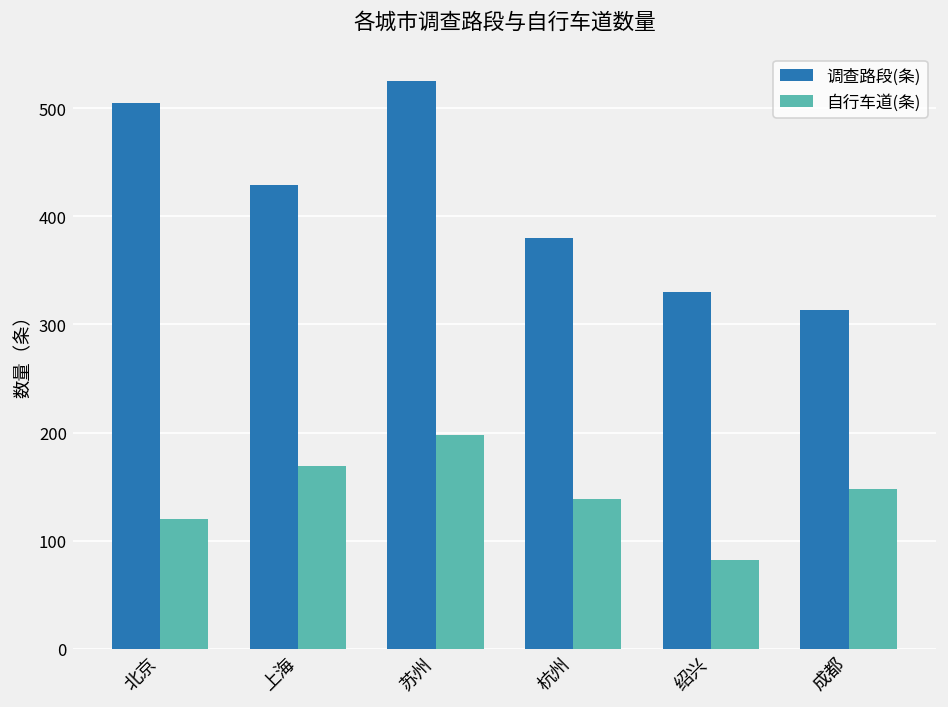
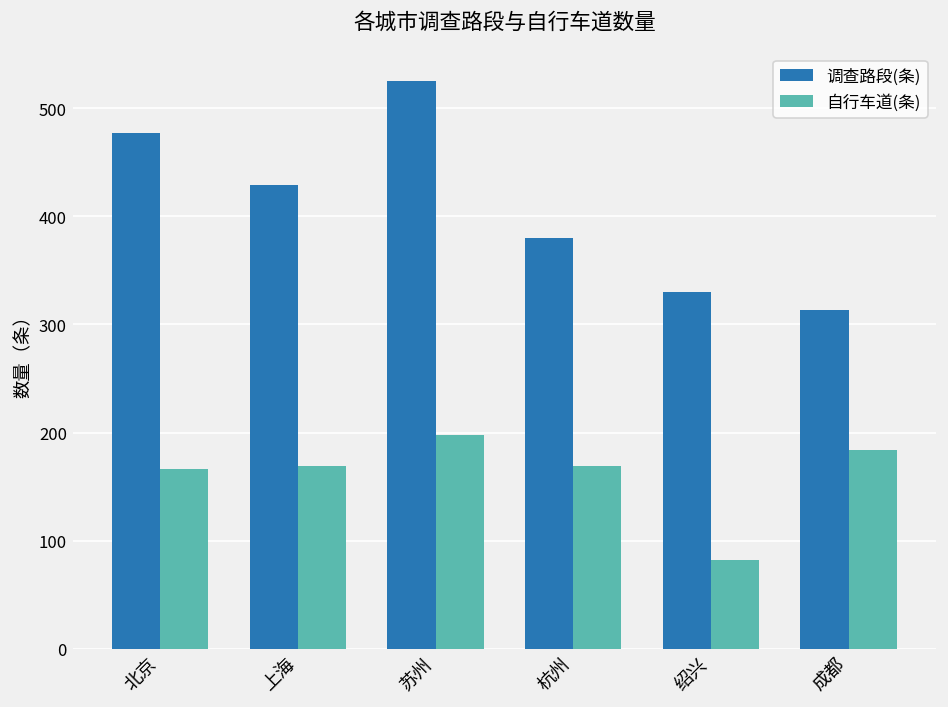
调查路段(条), 北京: 510 -> 480
自行车道(条), 北京: 120 -> 170
自行车道(条), 杭州: 140 -> 170
自行车道(条), 成都: 150 -> 180
